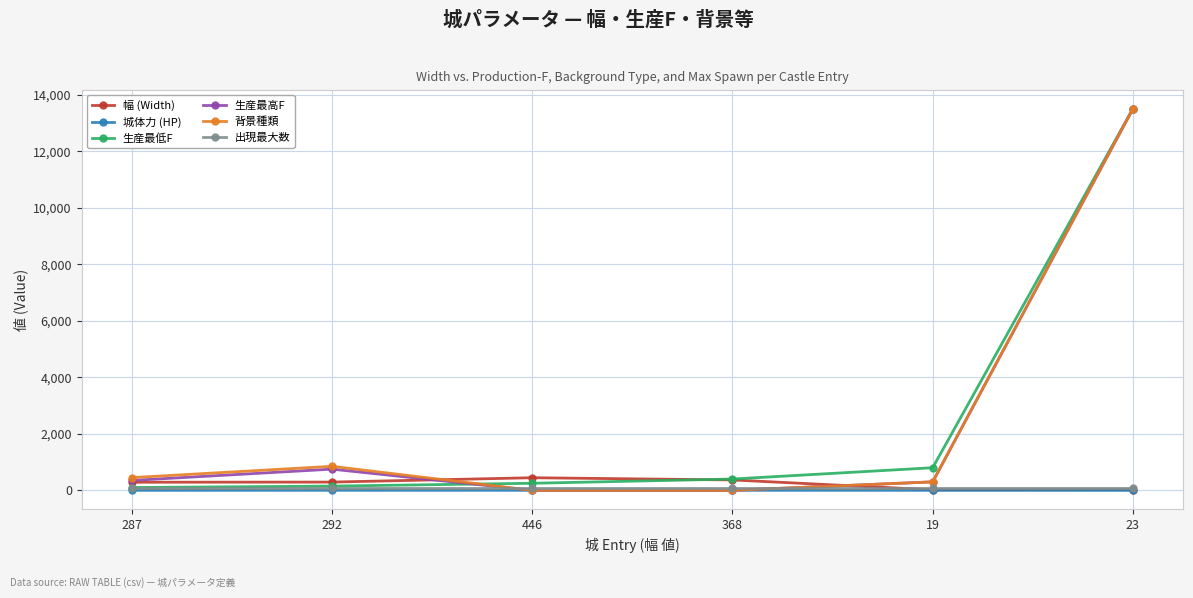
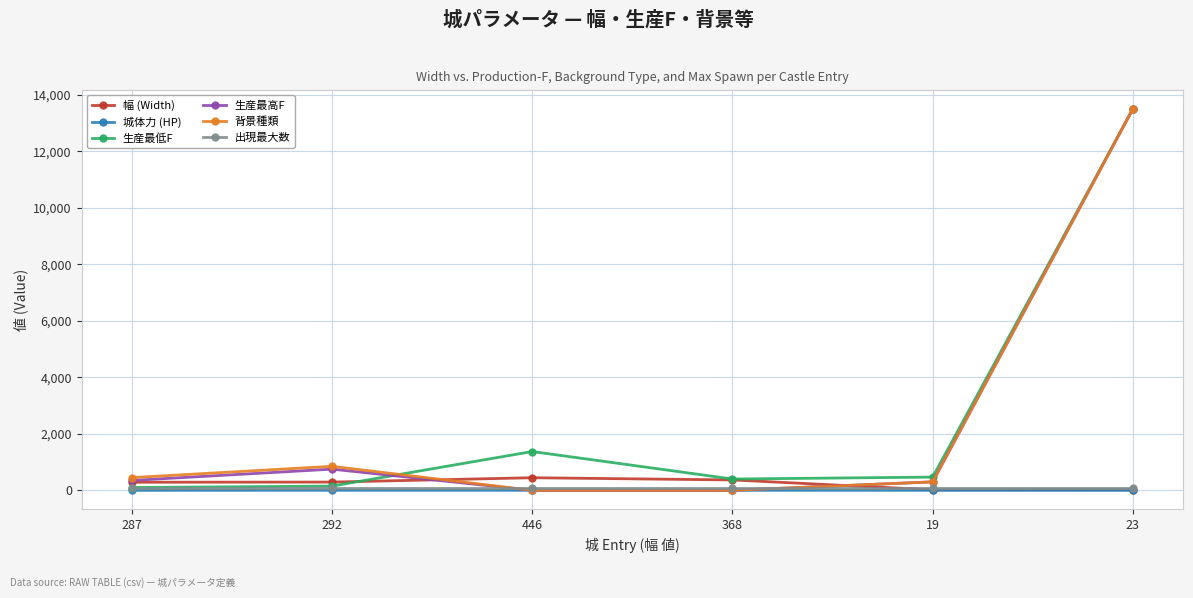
生産最低F, 446: 300 -> 1,400
生産最低F, 19: 800 -> 500
